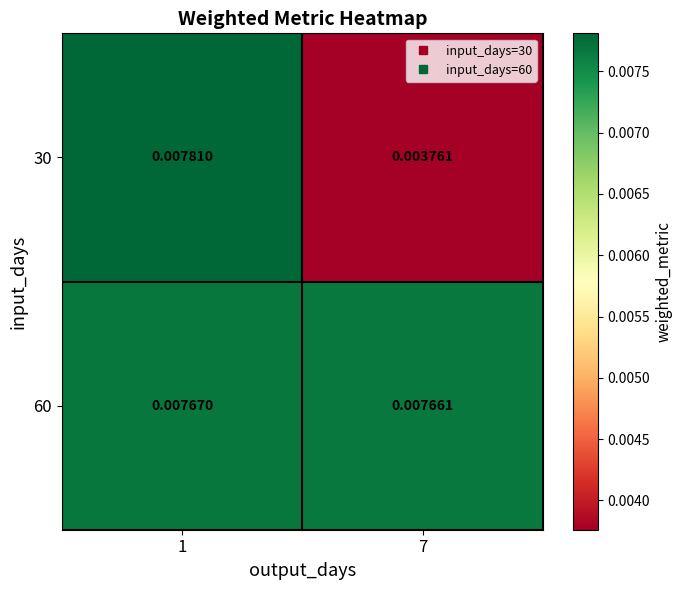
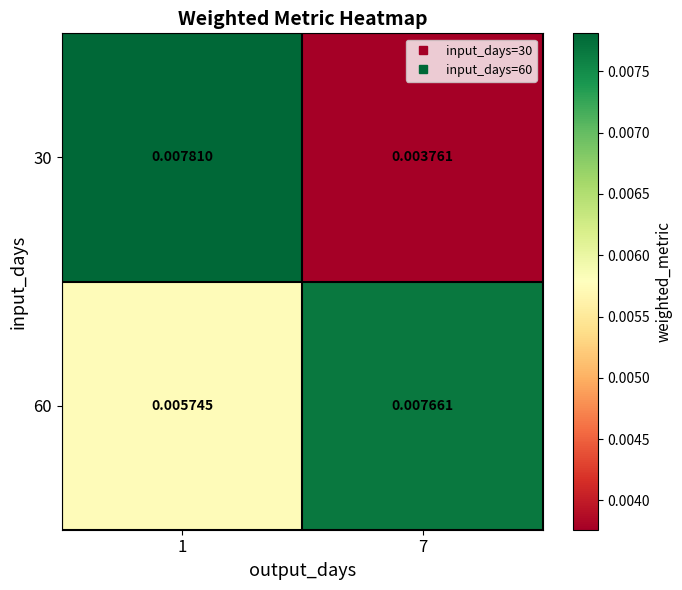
60, 1: 0.007670 -> 0.005745
